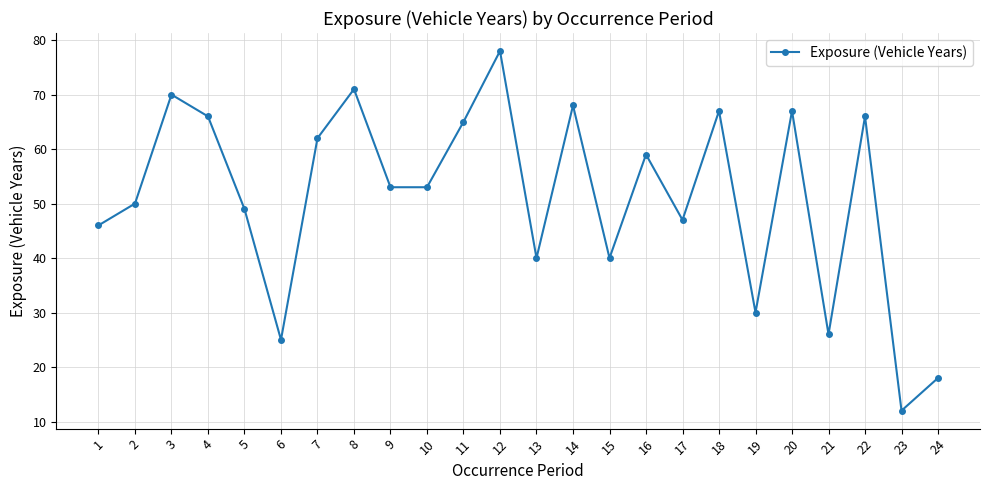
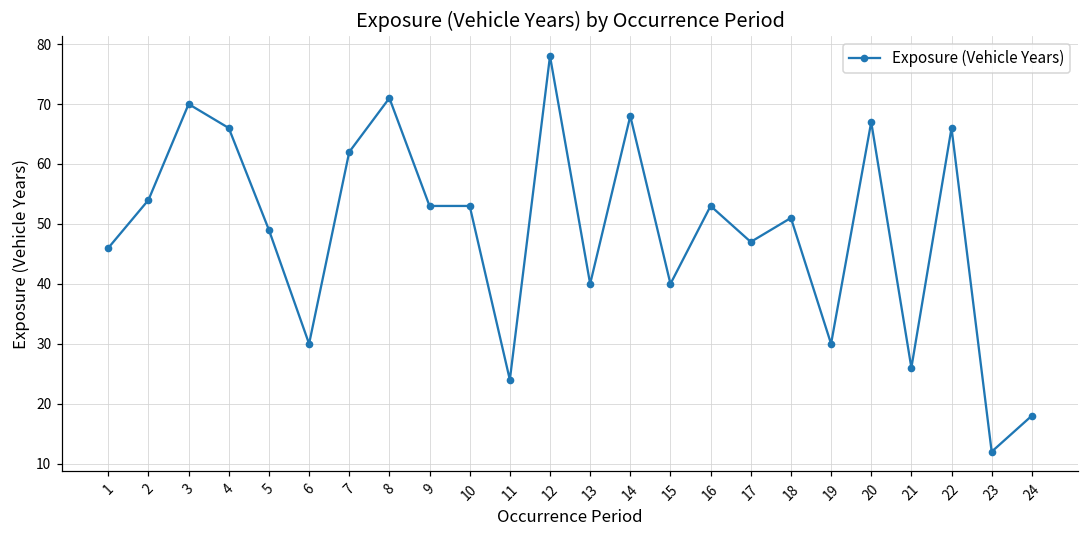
2: 50 -> 54
6: 25 -> 30
11: 65 -> 24
16: 59 -> 53
18: 67 -> 51
